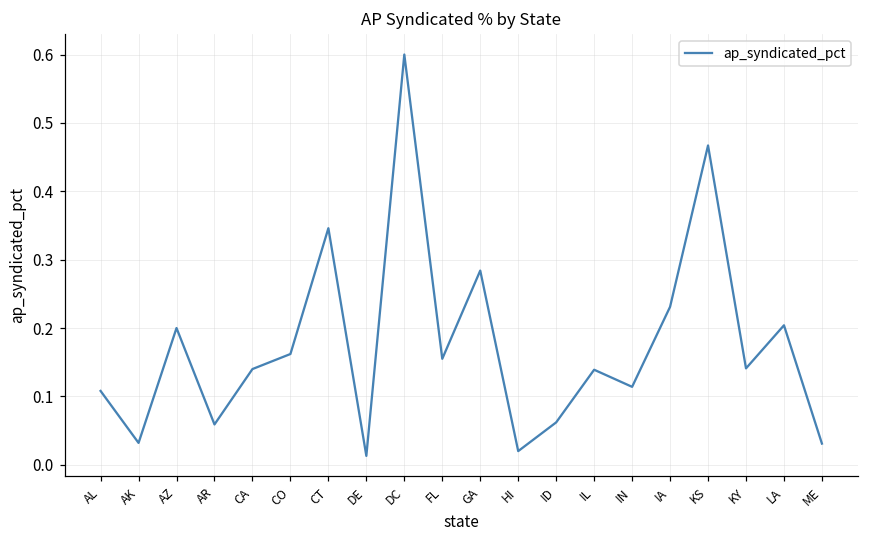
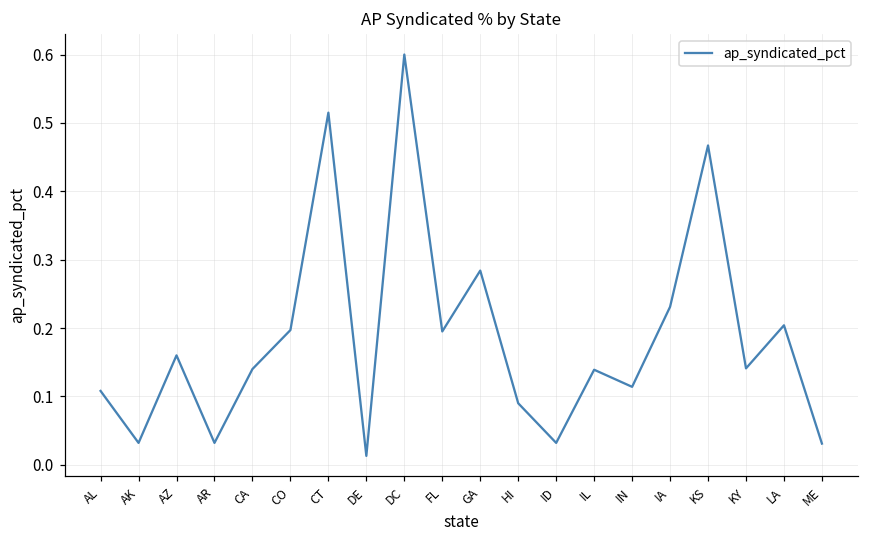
AZ: 0.20 -> 0.16
AR: 0.06 -> 0.03
CO: 0.16 -> 0.20
CT: 0.35 -> 0.52
FL: 0.16 -> 0.20
HI: 0.02 -> 0.09
ID: 0.06 -> 0.03
